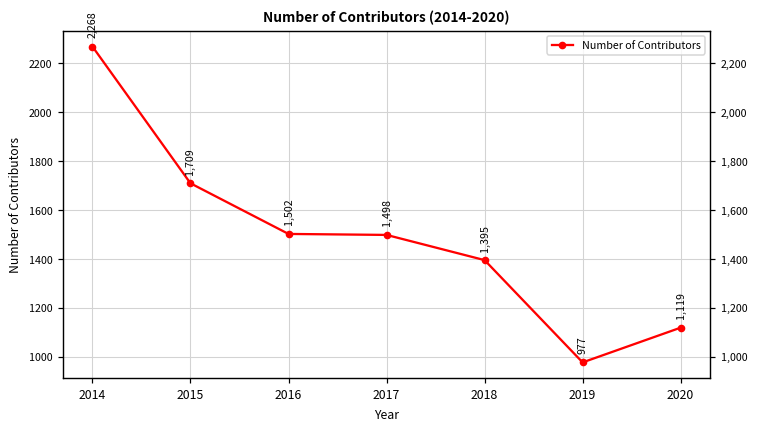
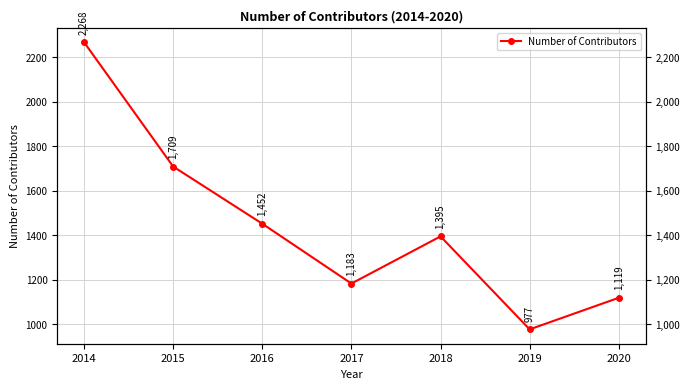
2016: 1,502 -> 1,452
2017: 1,498 -> 1,183
